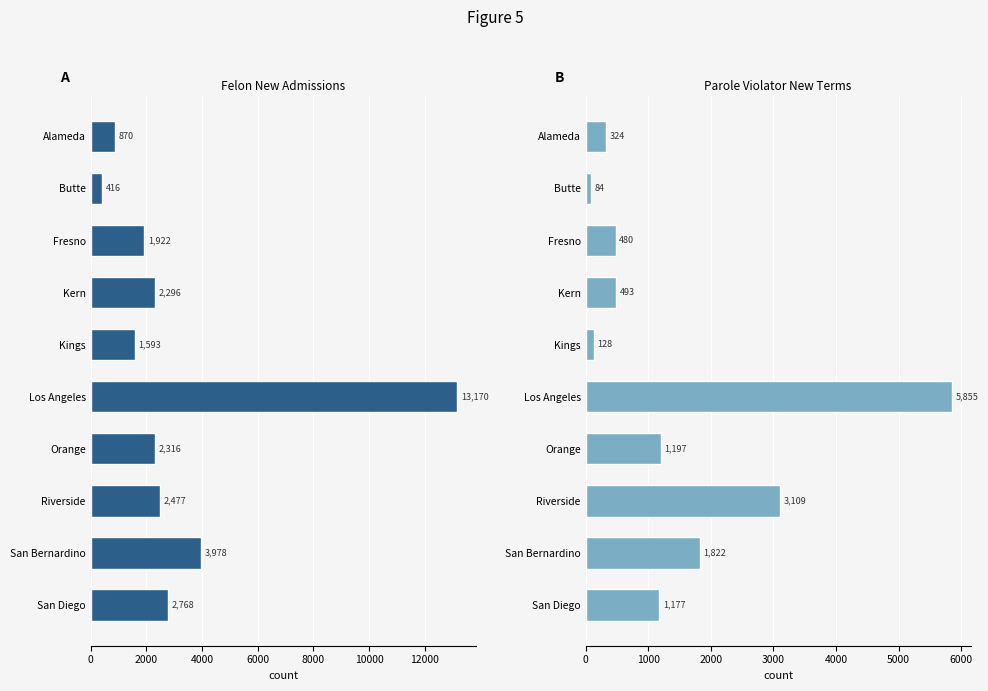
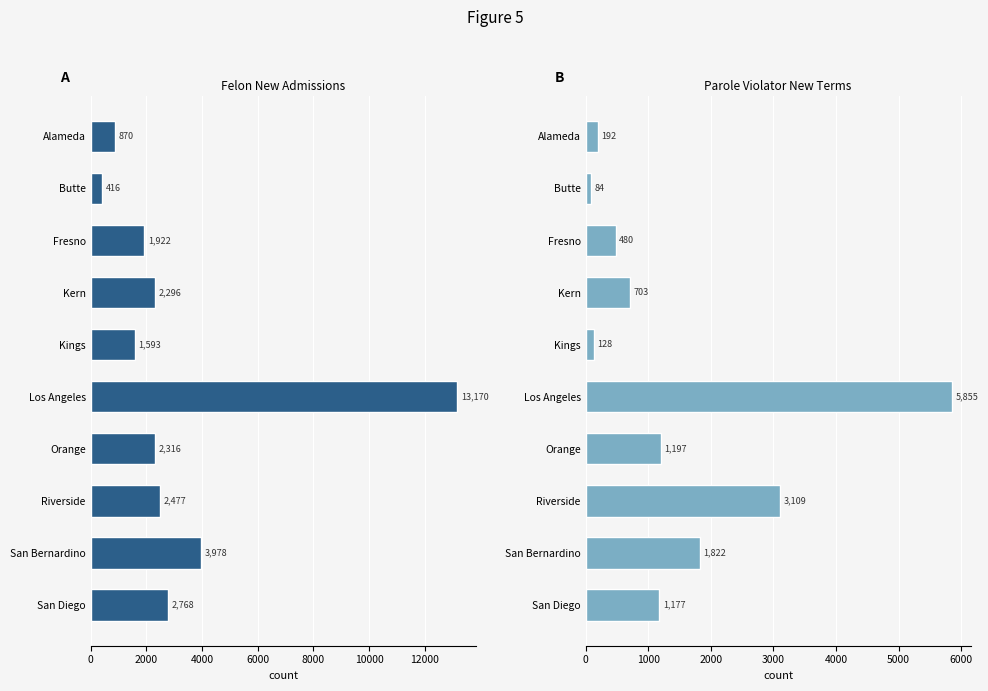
Parole Violator New Terms, Alameda: 324 -> 192
Parole Violator New Terms, Kern: 493 -> 703
